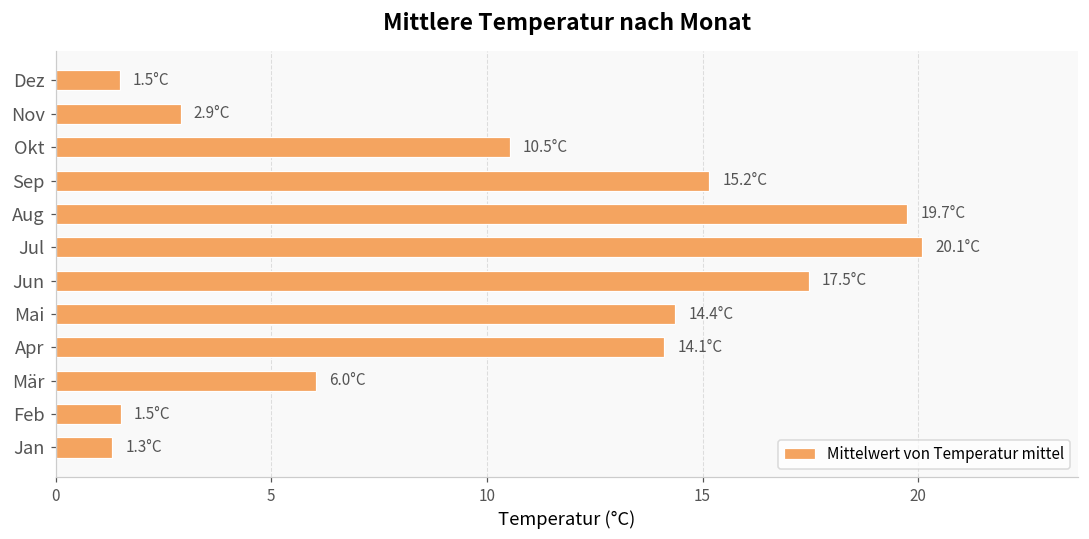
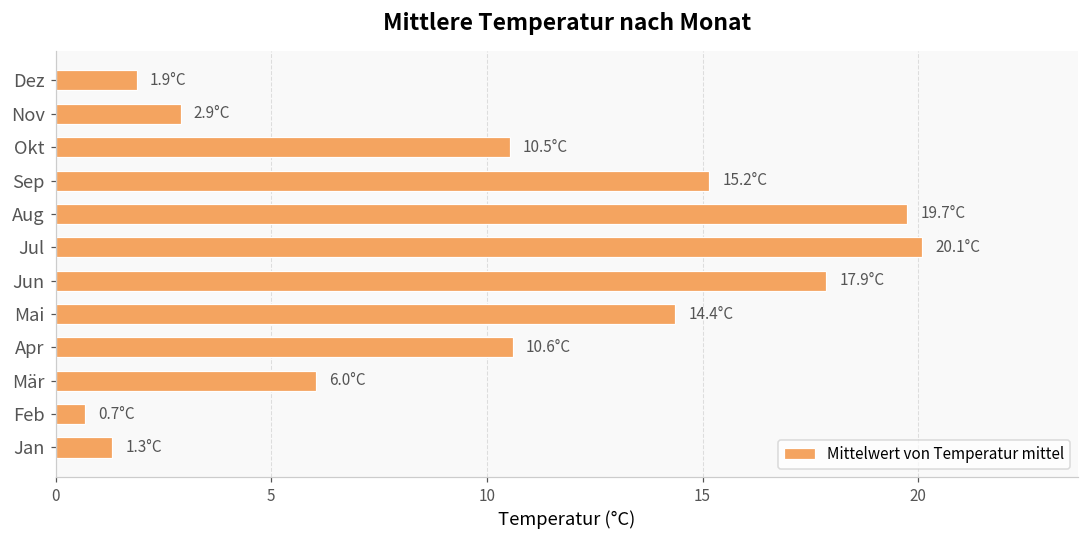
Dez: 1.5°C -> 1.9°C
Jun: 17.5°C -> 17.9°C
Apr: 14.1°C -> 10.6°C
Feb: 1.5°C -> 0.7°C
